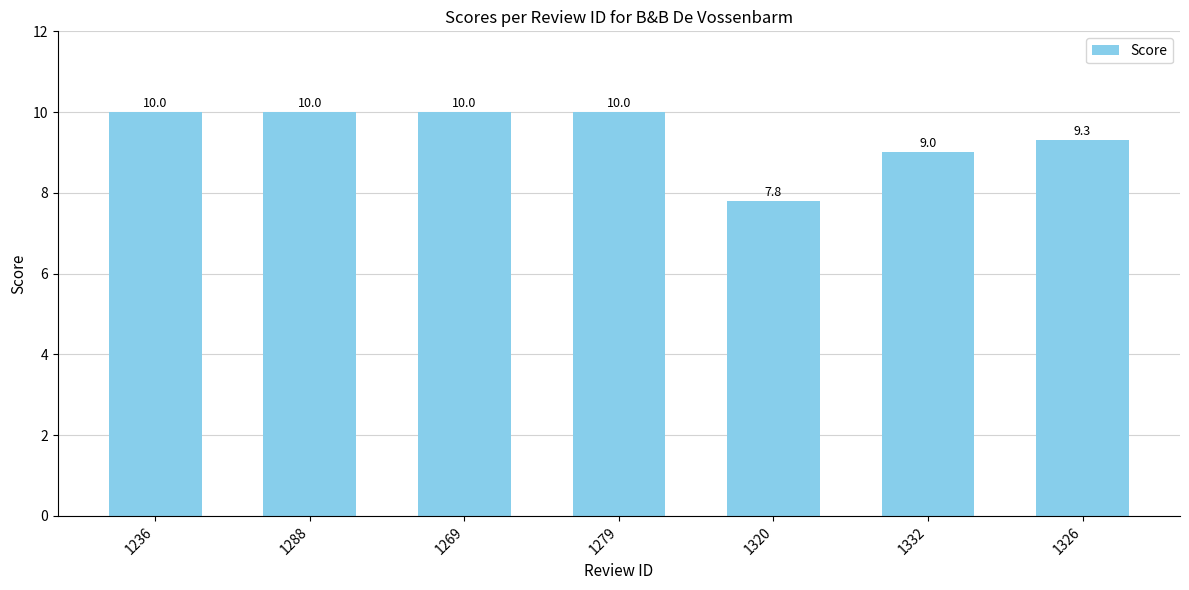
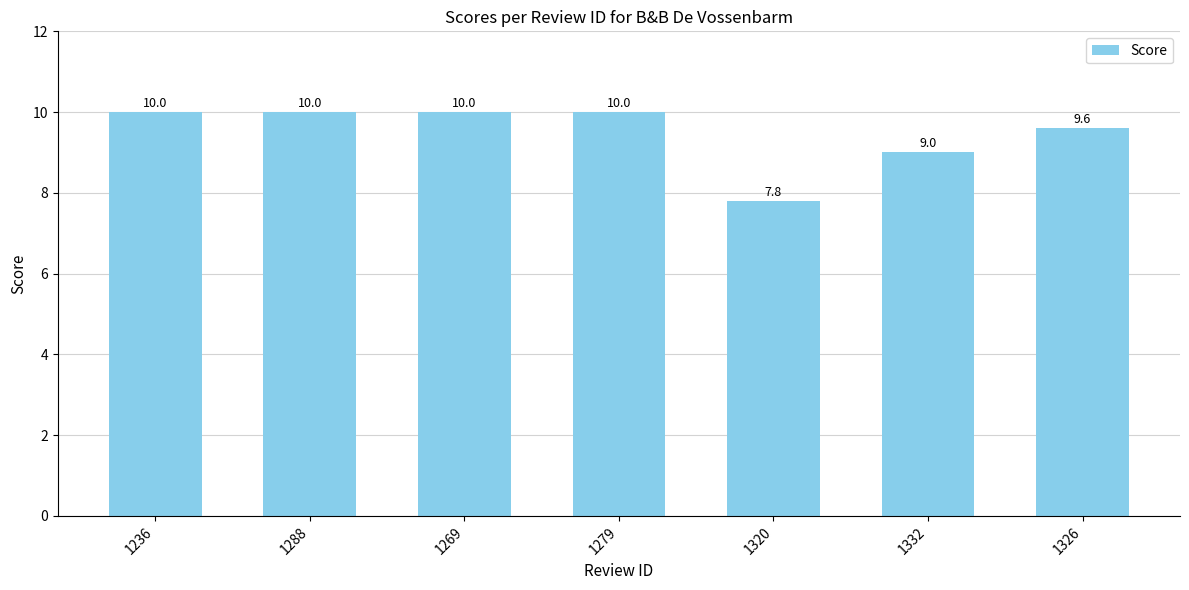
1326: 9.3 -> 9.6
